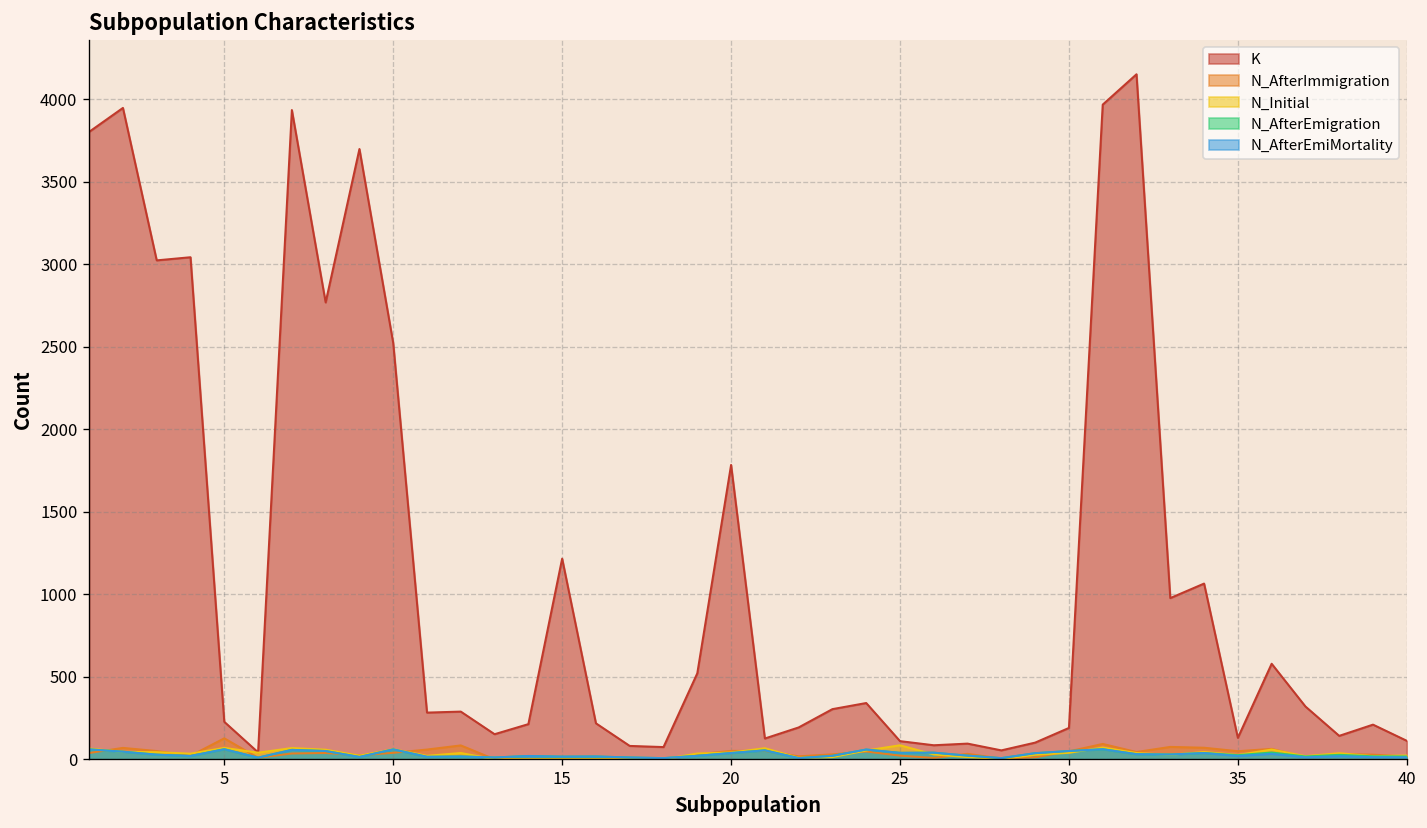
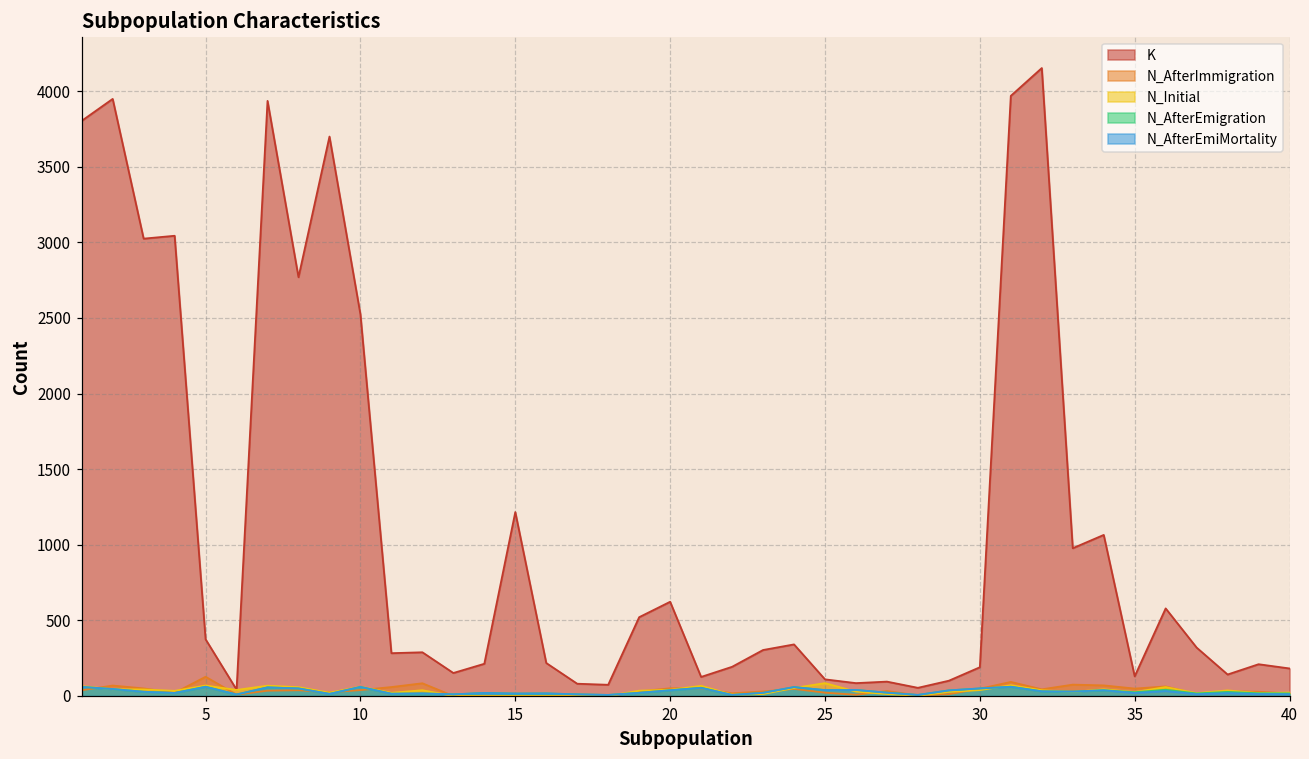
K, 5: 230 -> 380
K, 20: 1780 -> 620
K, 40: 110 -> 180
